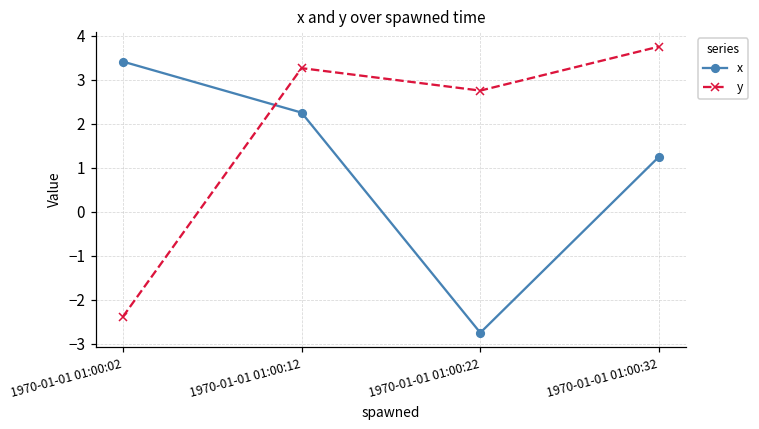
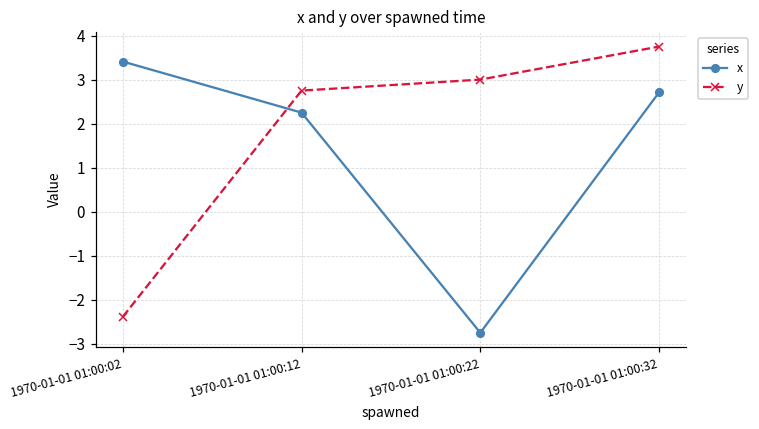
y, 1970-01-01 01:00:12: 3.3 -> 2.8
y, 1970-01-01 01:00:22: 2.8 -> 3.0
x, 1970-01-01 01:00:32: 1.3 -> 2.7
